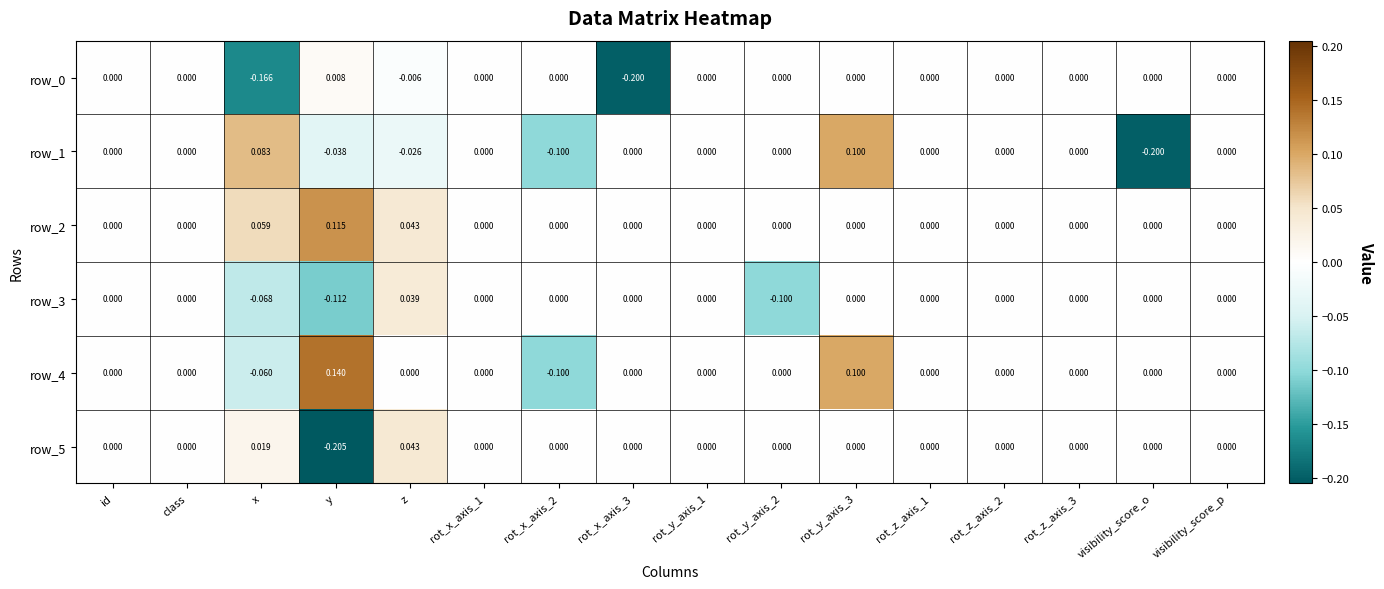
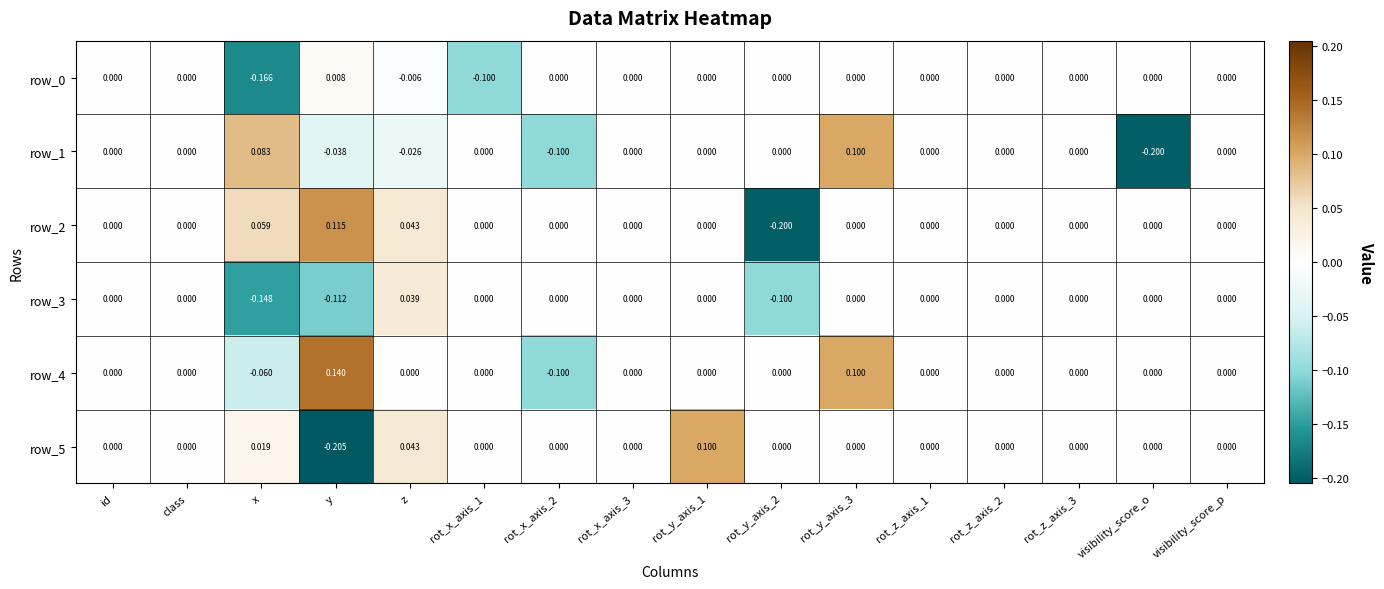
row_0, rot_x_axis_1: 0.000 -> -0.100
row_0, rot_x_axis_3: -0.200 -> 0.000
row_2, rot_y_axis_2: 0.000 -> -0.200
row_3, x: -0.068 -> -0.148
row_5, rot_y_axis_1: 0.000 -> 0.100
